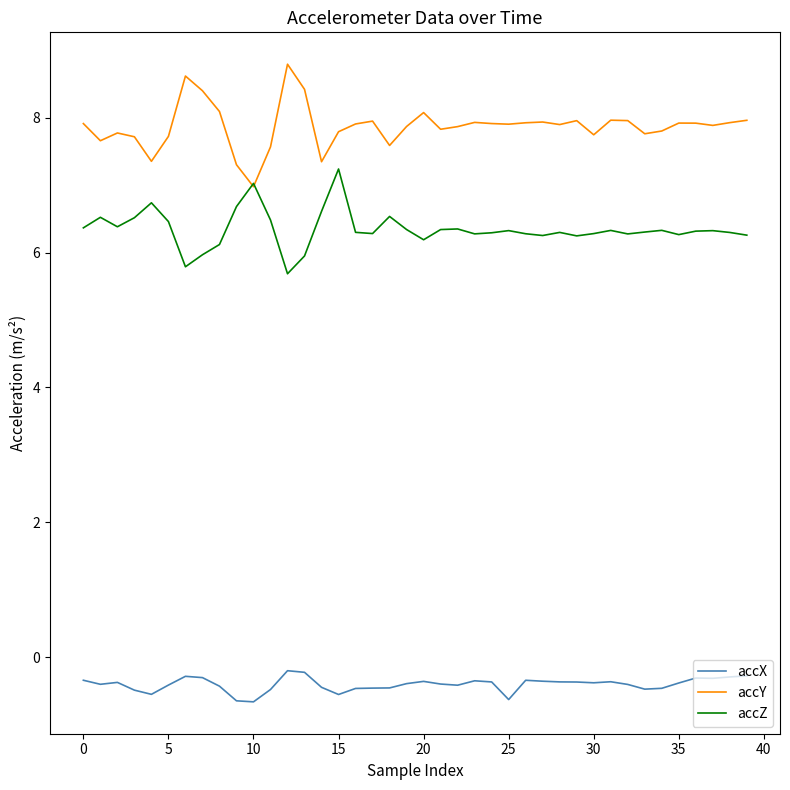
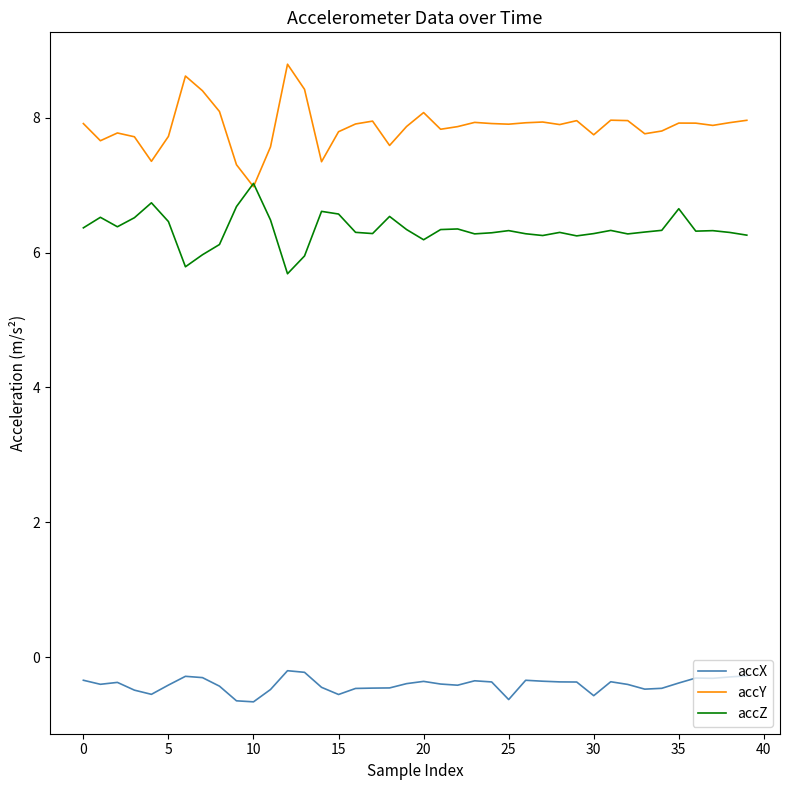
accZ, 15: 7.2 -> 6.6
accX, 30: -0.4 -> -0.6
accZ, 35: 6.3 -> 6.7
